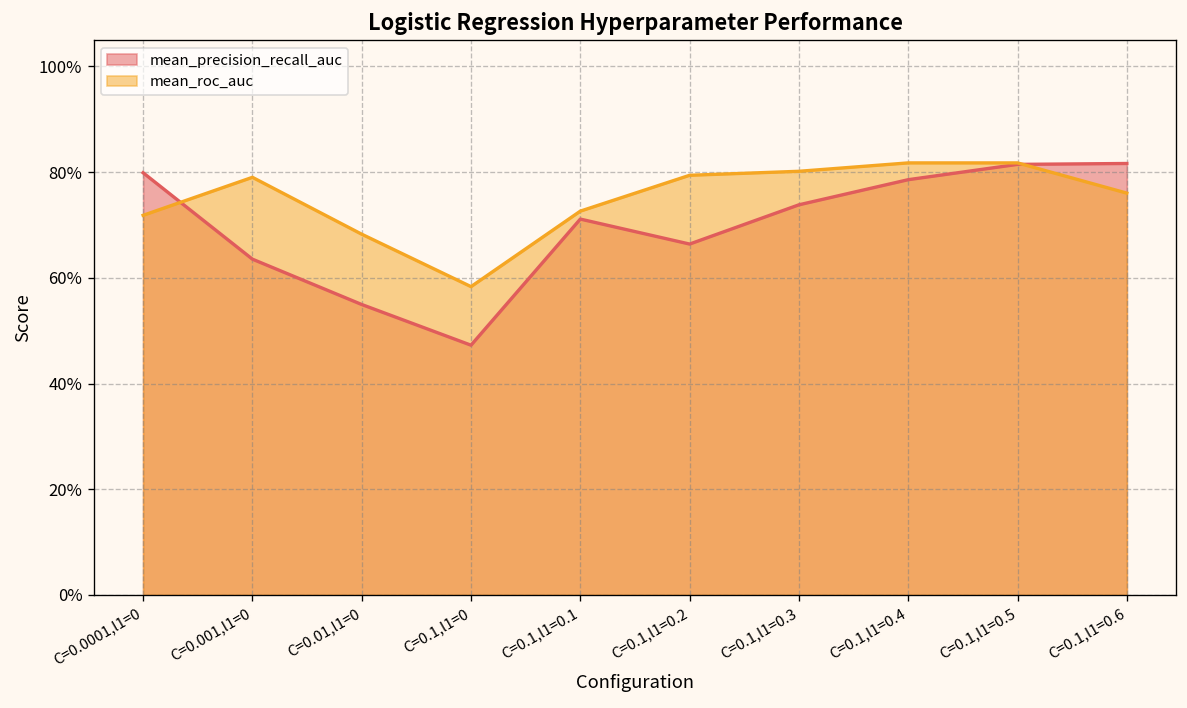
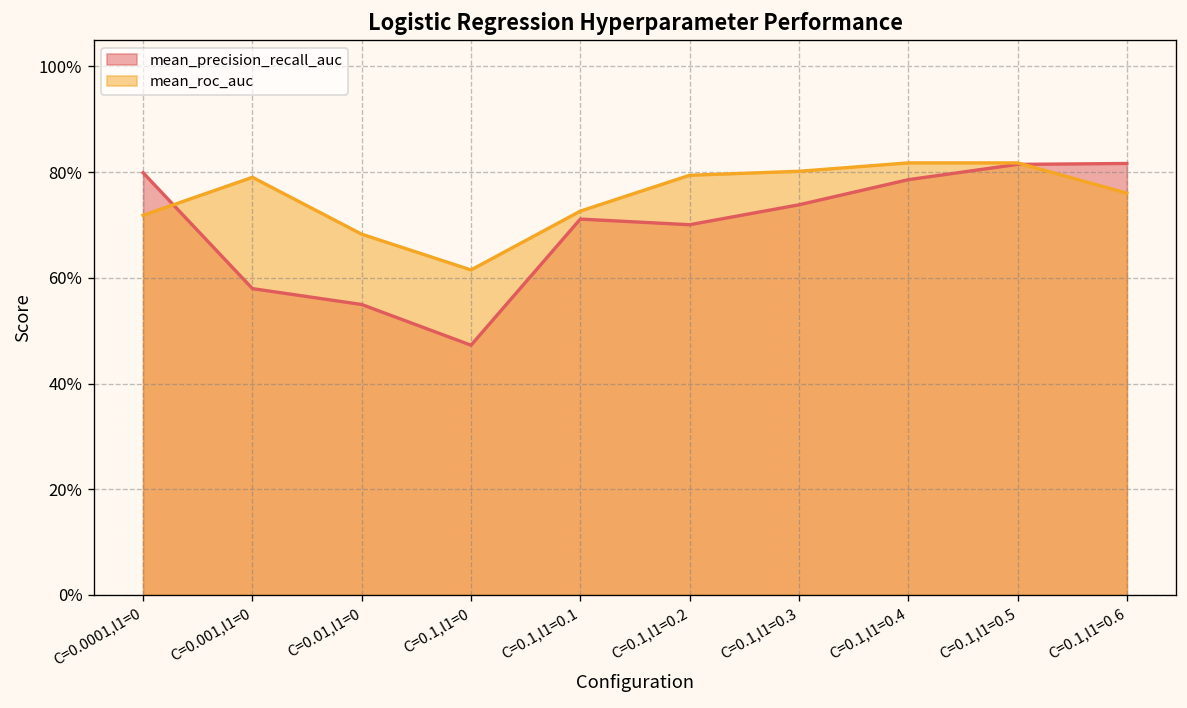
mean_precision_recall_auc, C=0.001,l1=0: 64% -> 58%
mean_roc_auc, C=0.1,l1=0: 58% -> 61%
mean_precision_recall_auc, C=0.1,l1=0.2: 66% -> 70%
